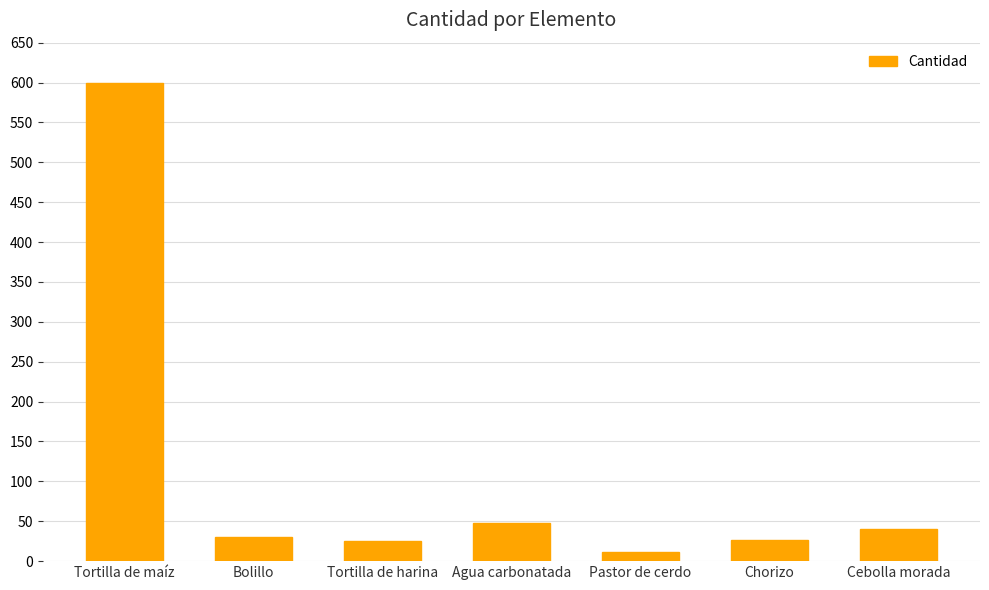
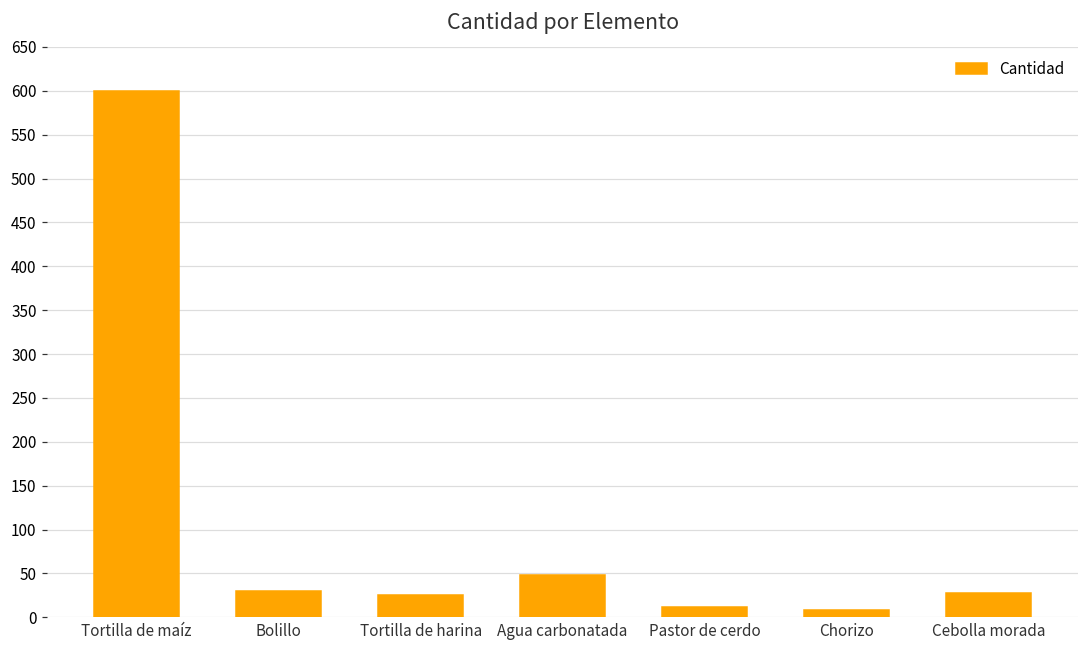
Chorizo: 30 -> 10
Cebolla morada: 40 -> 30
